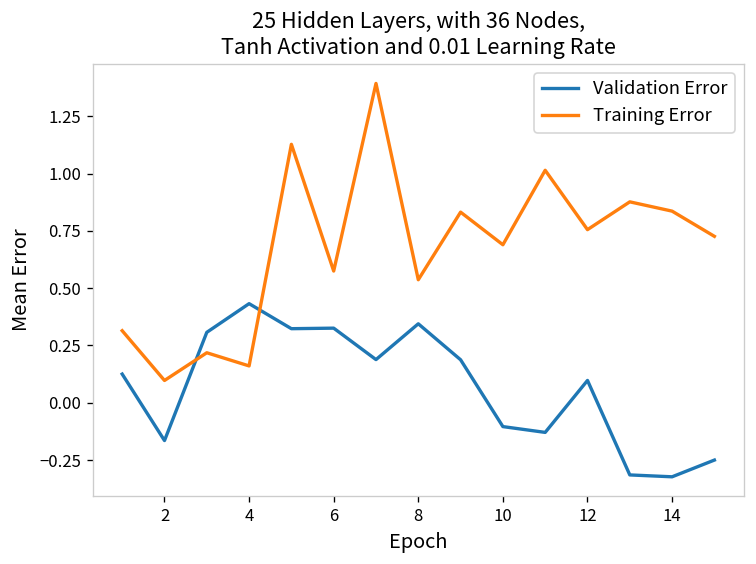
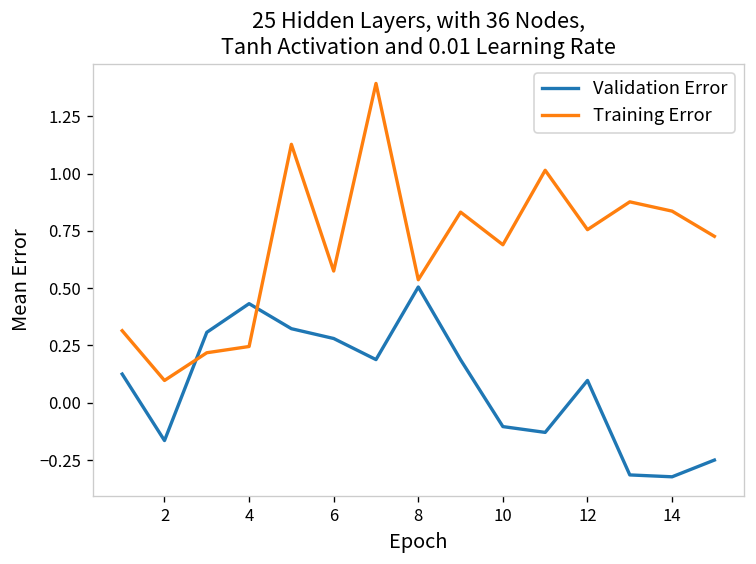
Training Error, 4: 0.16 -> 0.25
Validation Error, 6: 0.33 -> 0.28
Validation Error, 8: 0.34 -> 0.51
